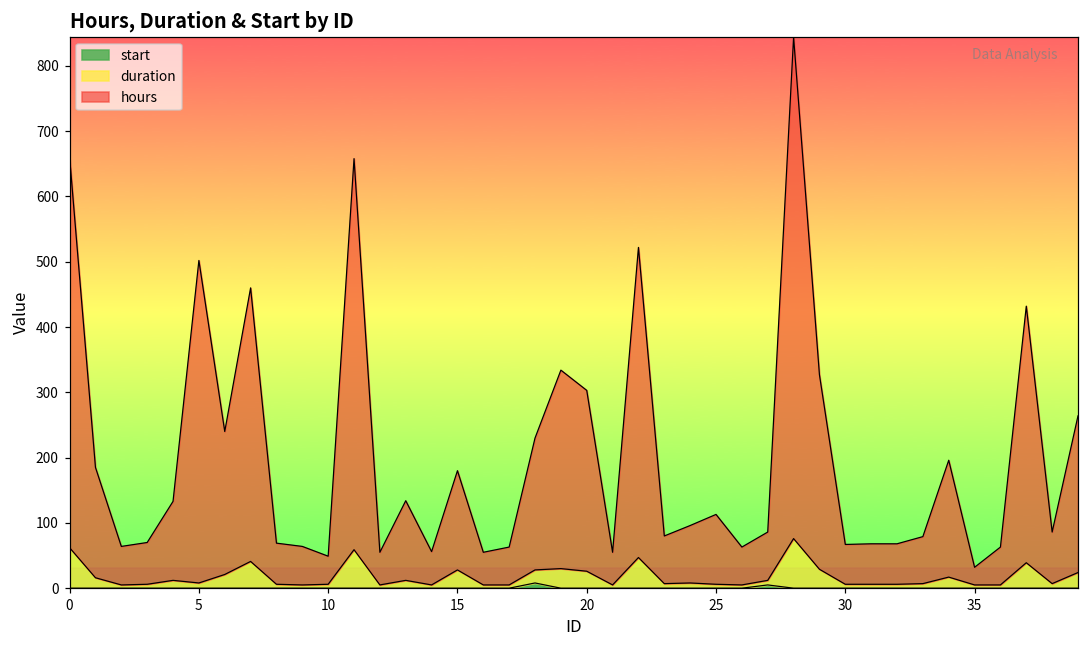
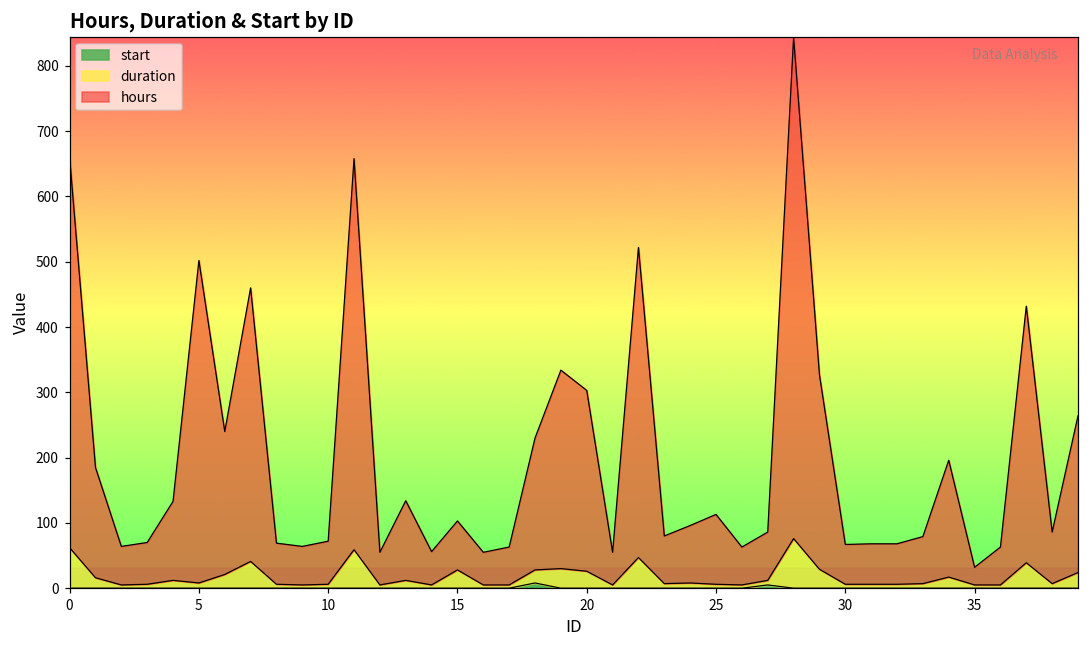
hours, 10: 40 -> 70
hours, 15: 150 -> 80
